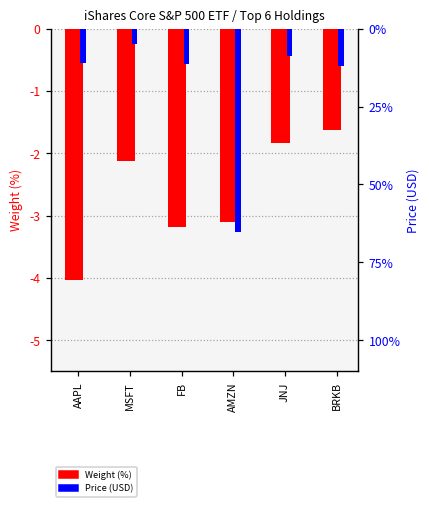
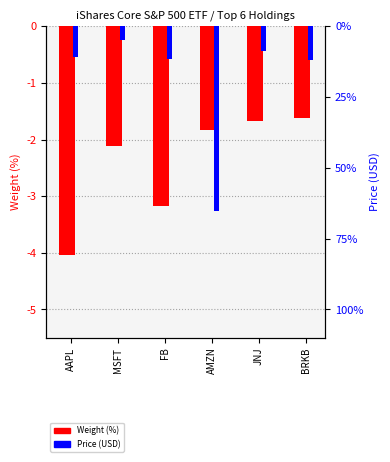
Weight (%), AMZN: -3.1 -> -1.8
Weight (%), JNJ: -1.8 -> -1.7
